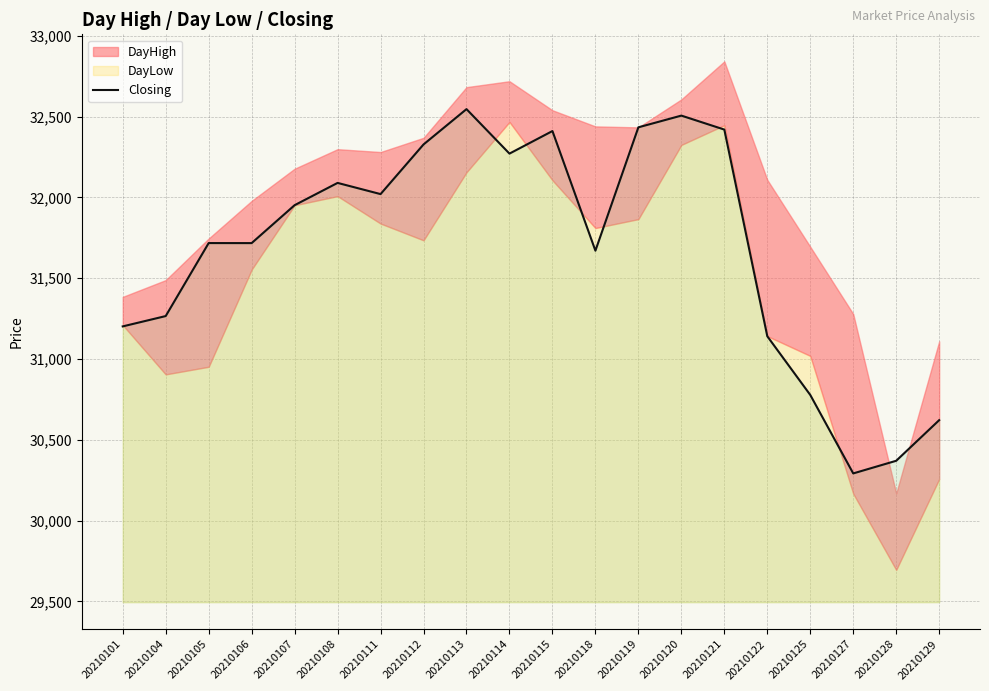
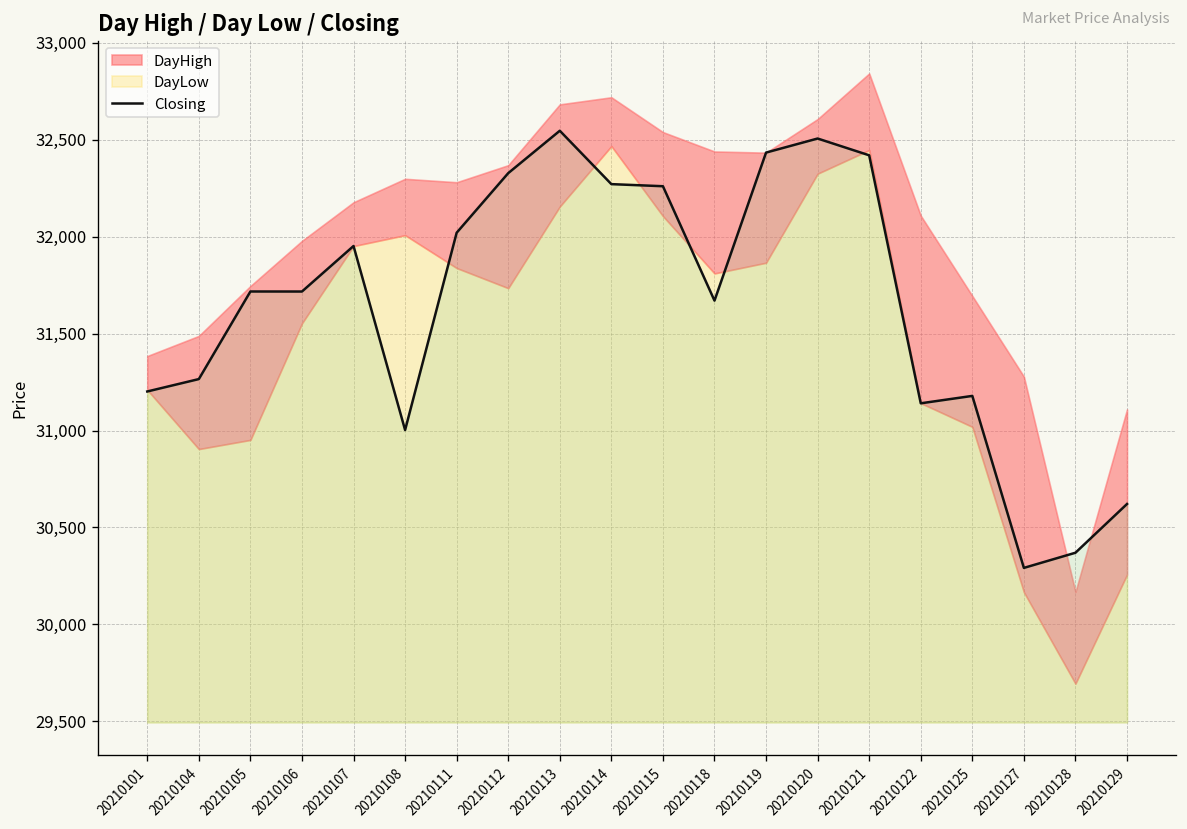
Closing, 20210108: 32,090 -> 31,000
Closing, 20210115: 32,410 -> 32,260
Closing, 20210125: 30,780 -> 31,180
